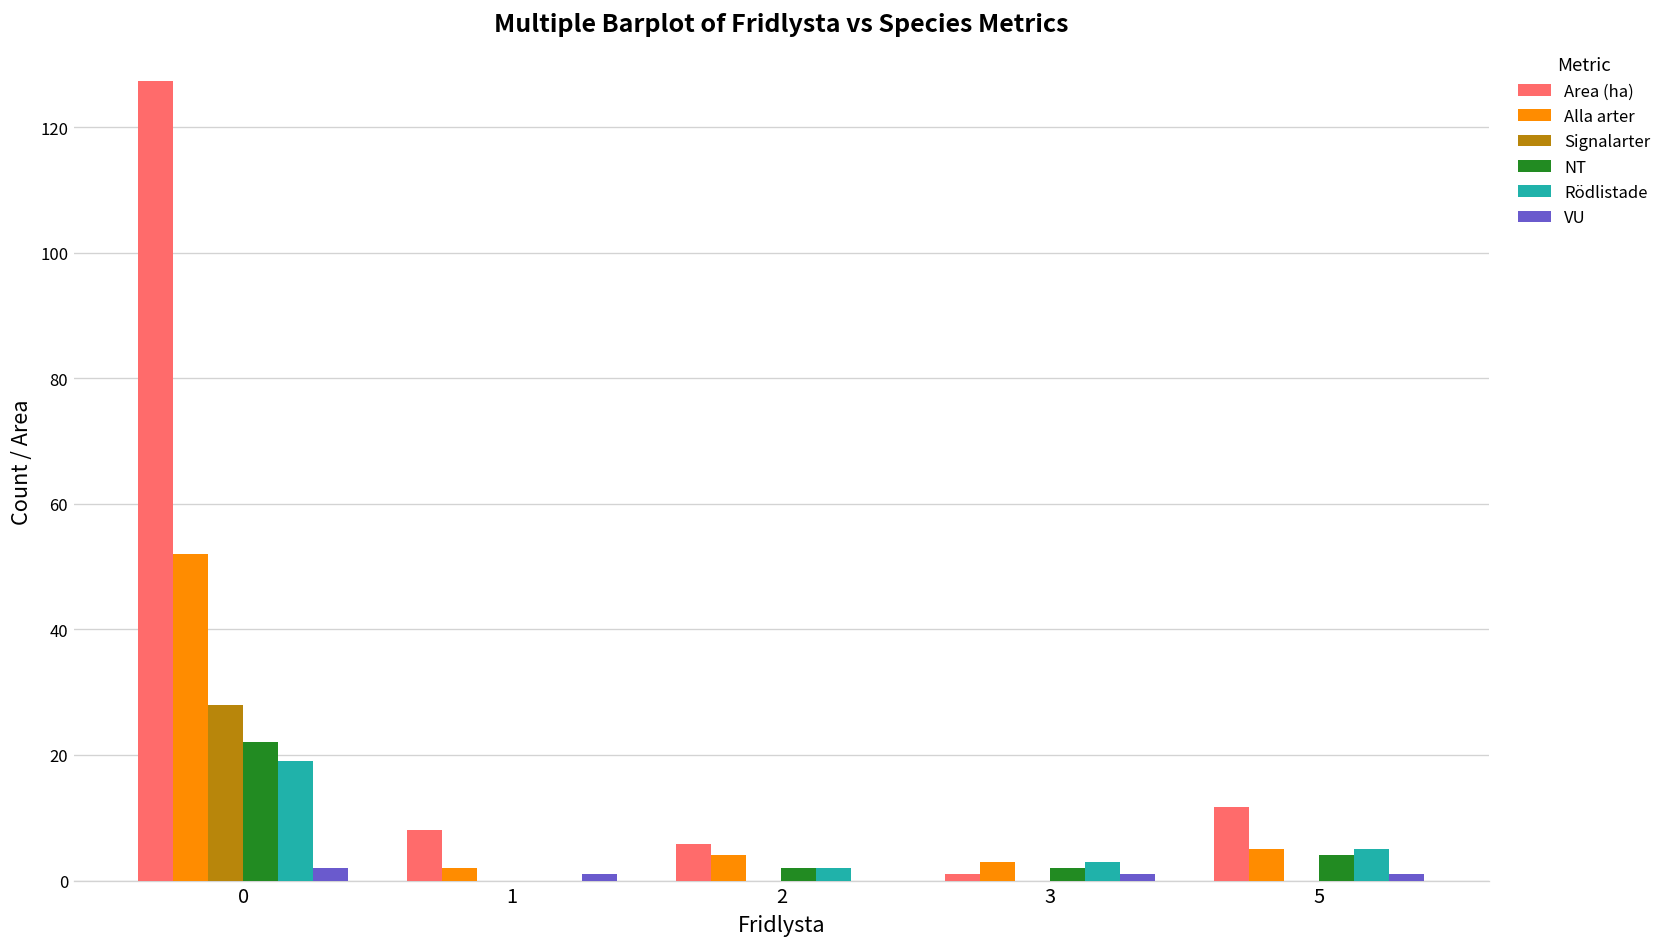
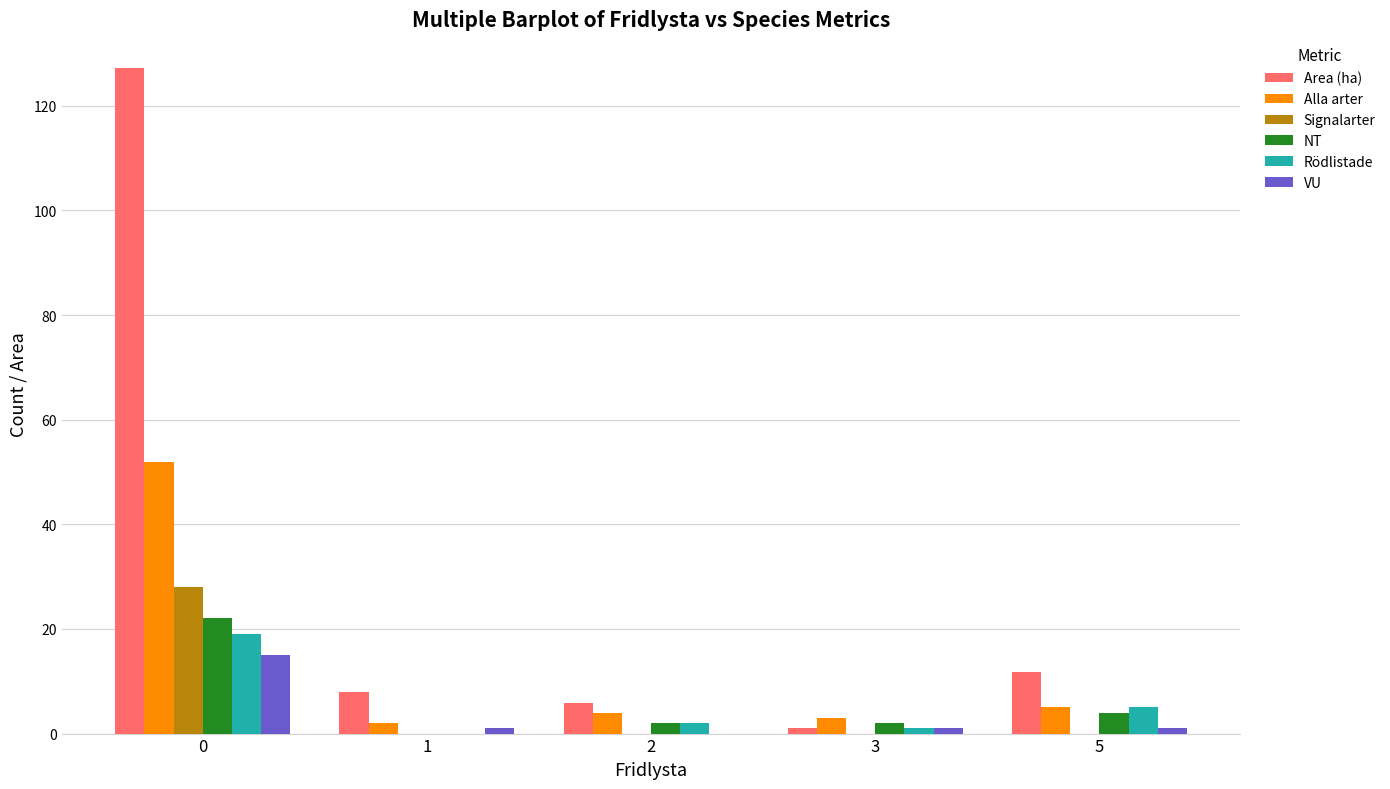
VU, 0: 2 -> 15
Rödlistade, 3: 3 -> 1
